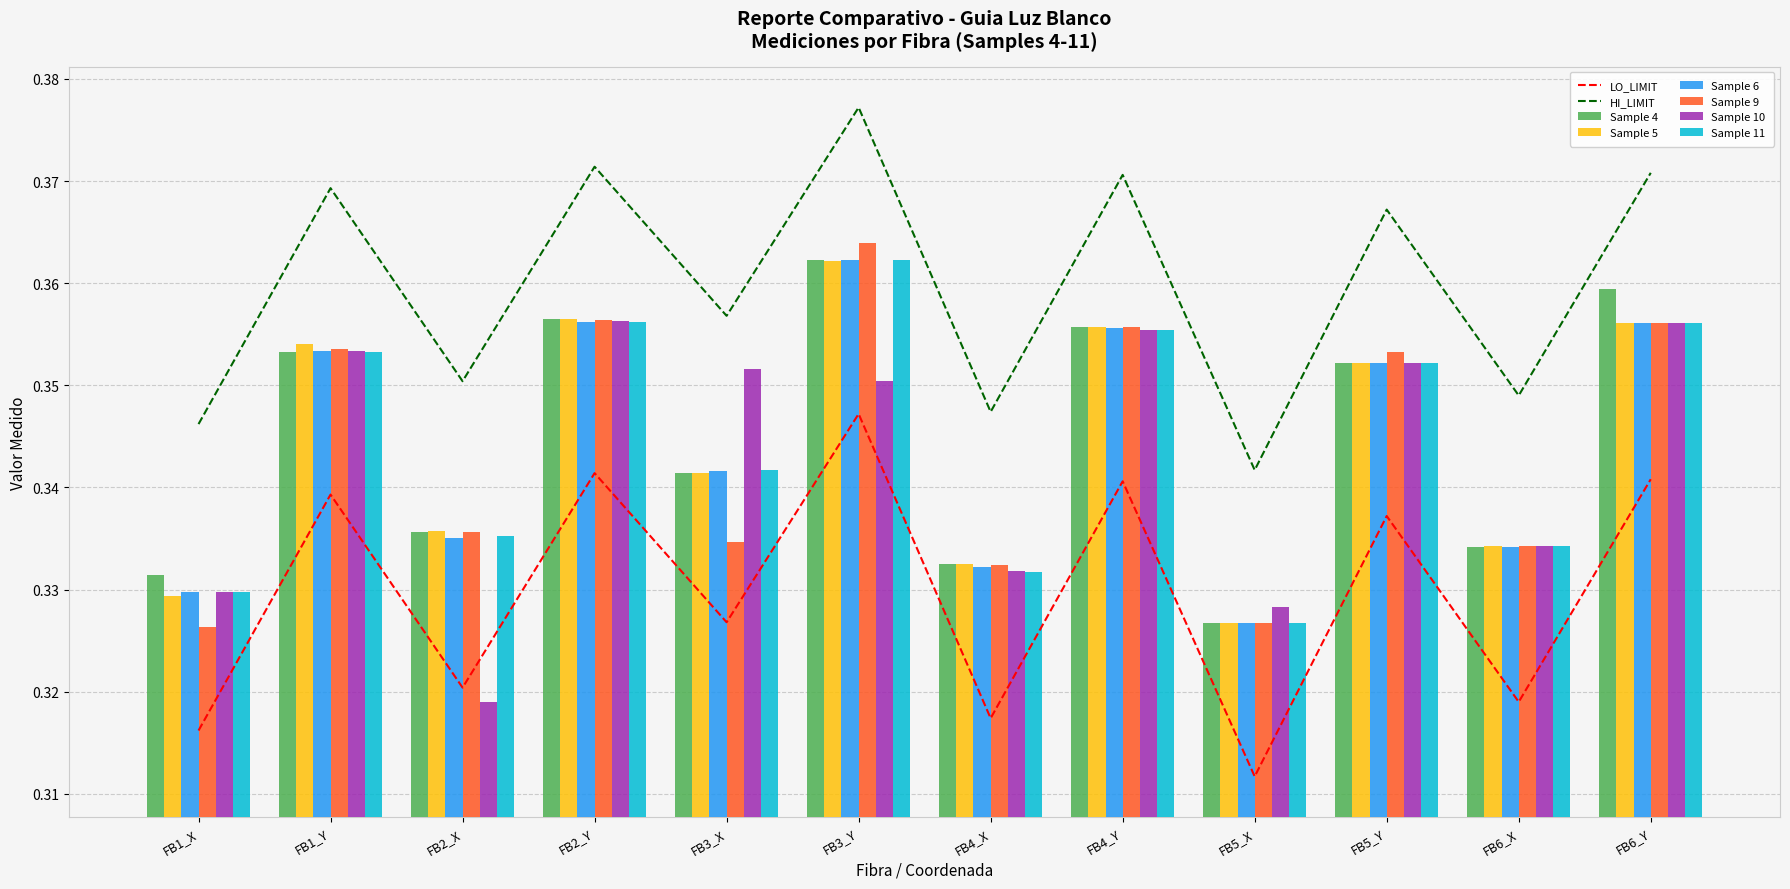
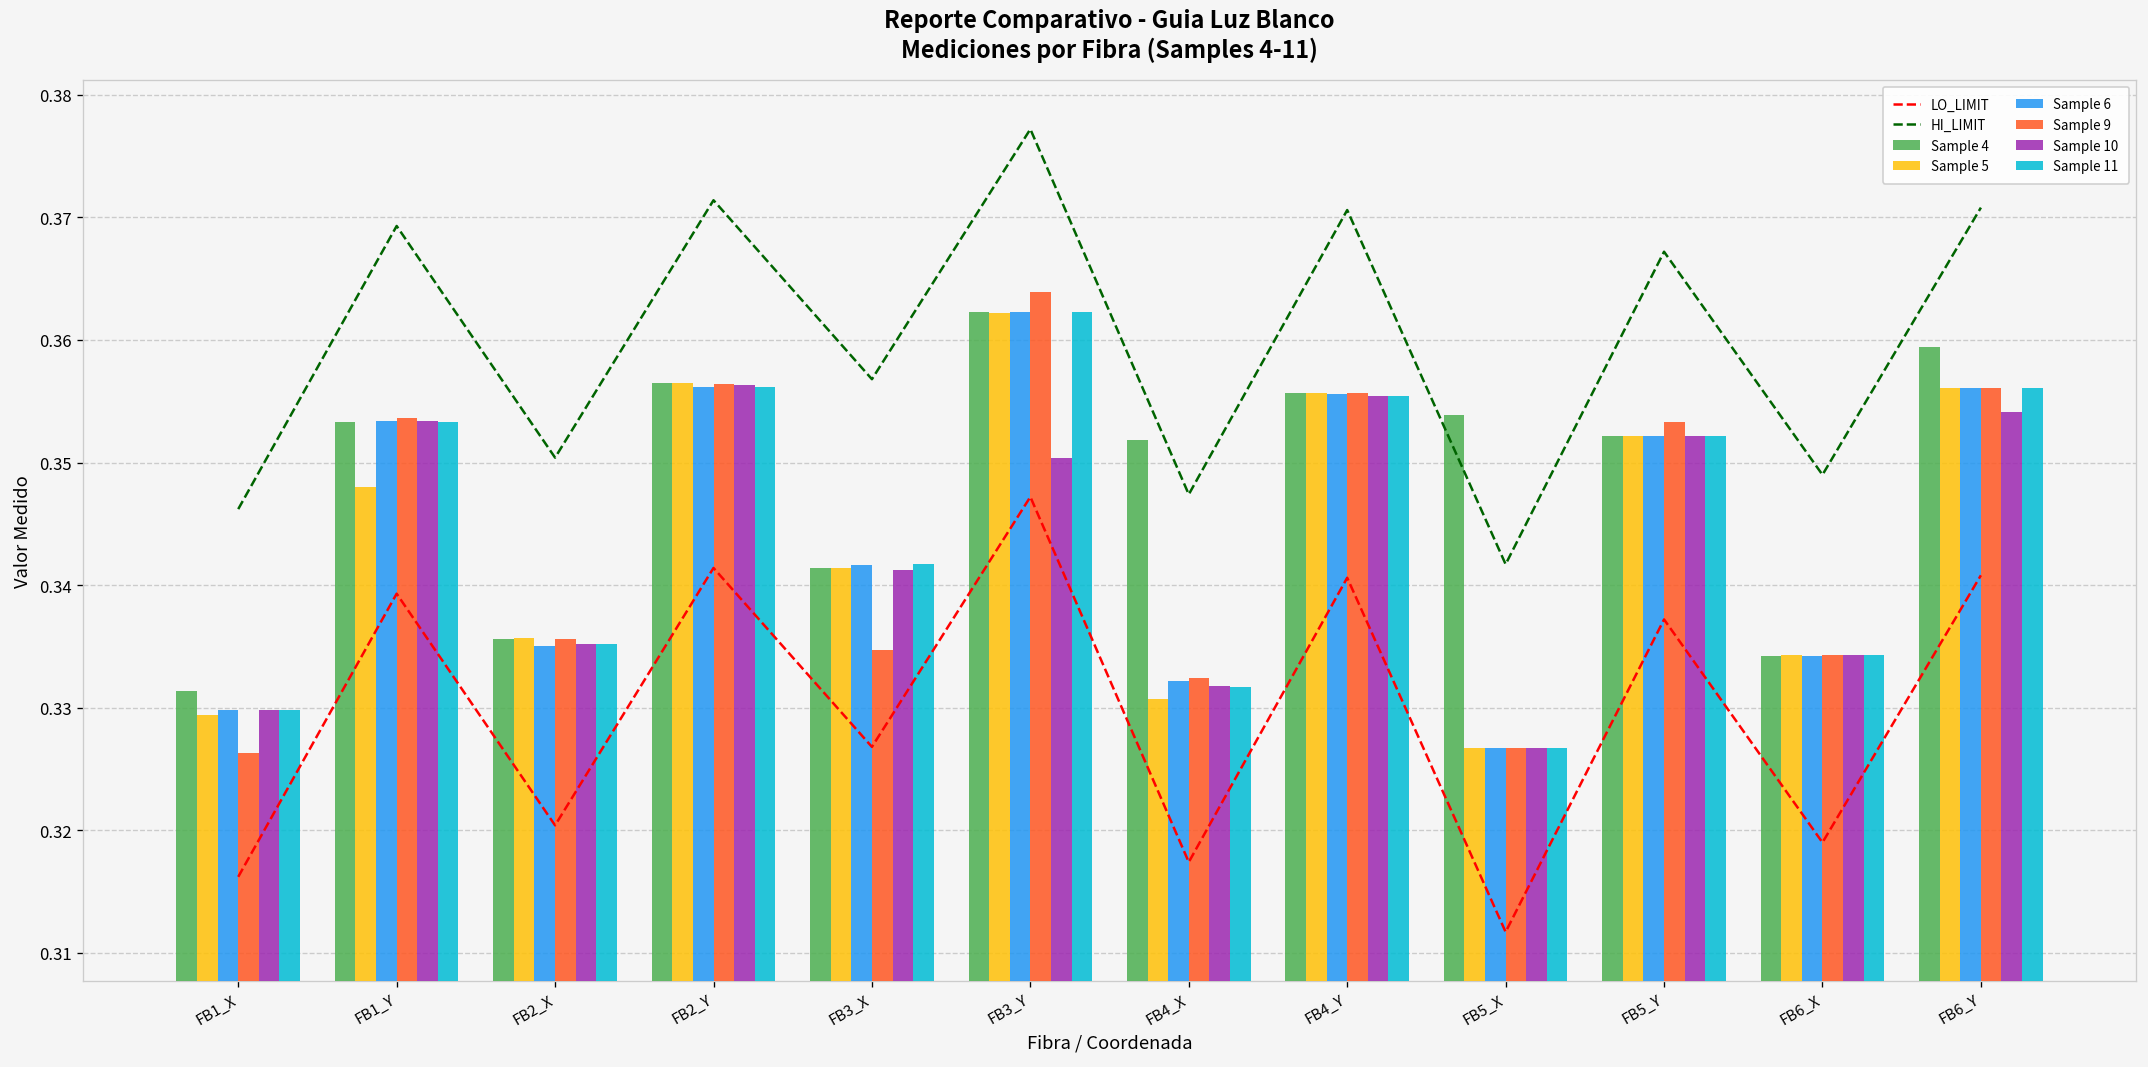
Sample 5, FB1_Y: 0.354 -> 0.348
Sample 10, FB2_X: 0.3190 -> 0.3352
Sample 10, FB3_X: 0.3516 -> 0.3412
Sample 4, FB4_X: 0.3325 -> 0.3518
Sample 5, FB4_X: 0.3325 -> 0.3307
Sample 4, FB5_X: 0.3267 -> 0.3539
Sample 10, FB5_X: 0.3283 -> 0.3267
Sample 10, FB6_Y: 0.3561 -> 0.3541
